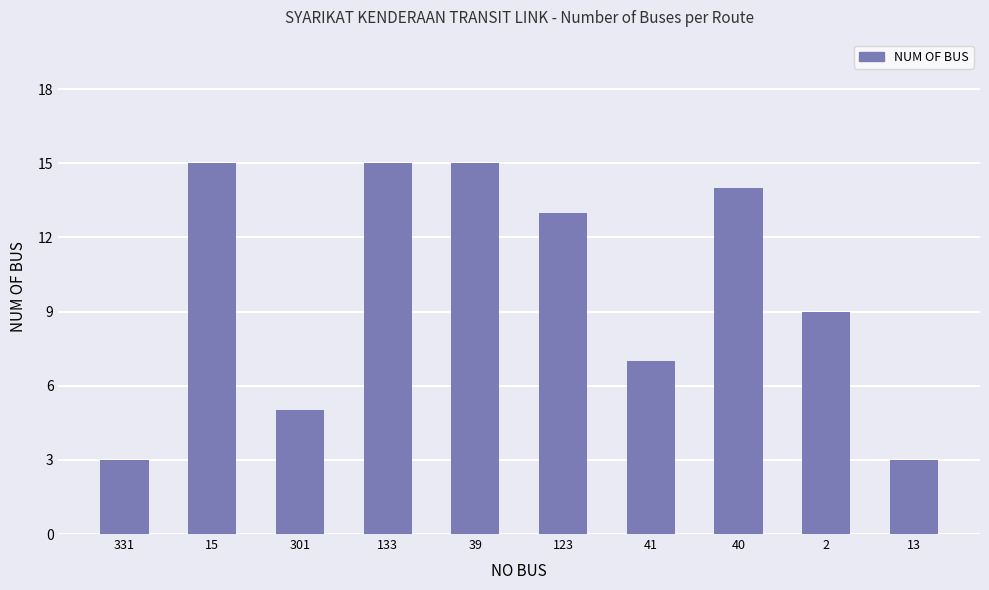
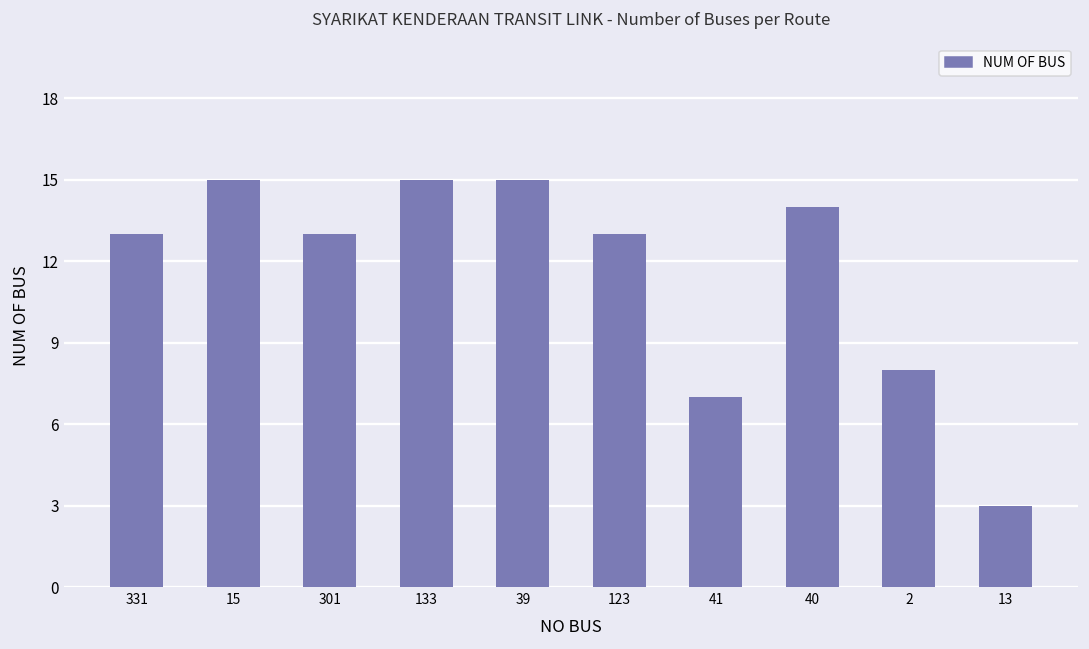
331: 3 -> 13
301: 5 -> 13
2: 9 -> 8
